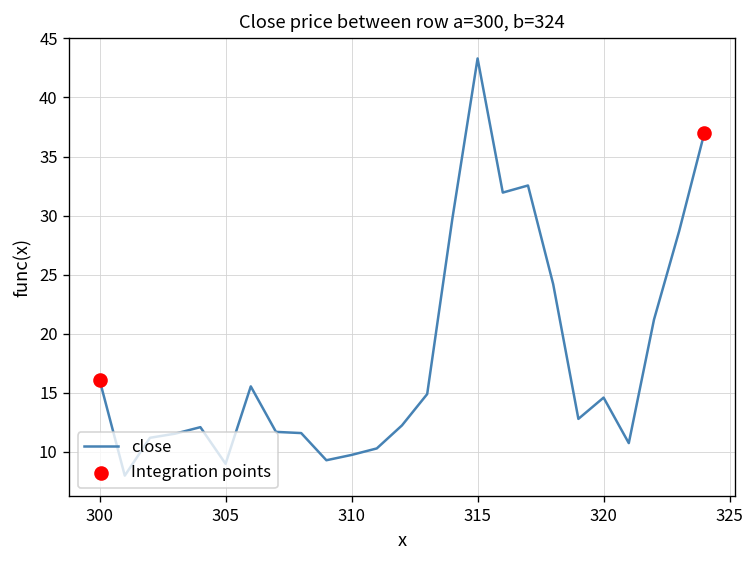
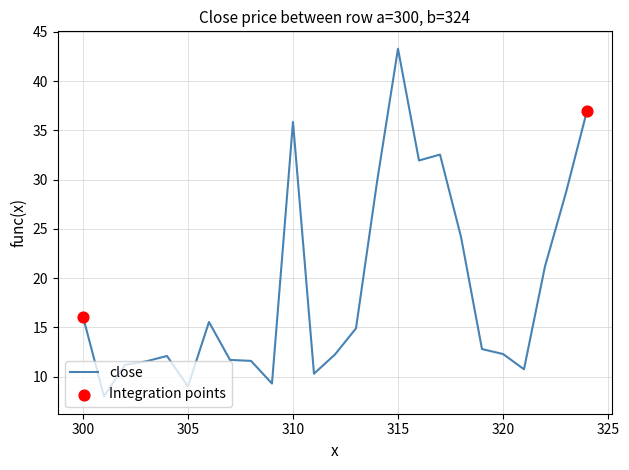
close, 310: 10 -> 36
close, 320: 15 -> 12
